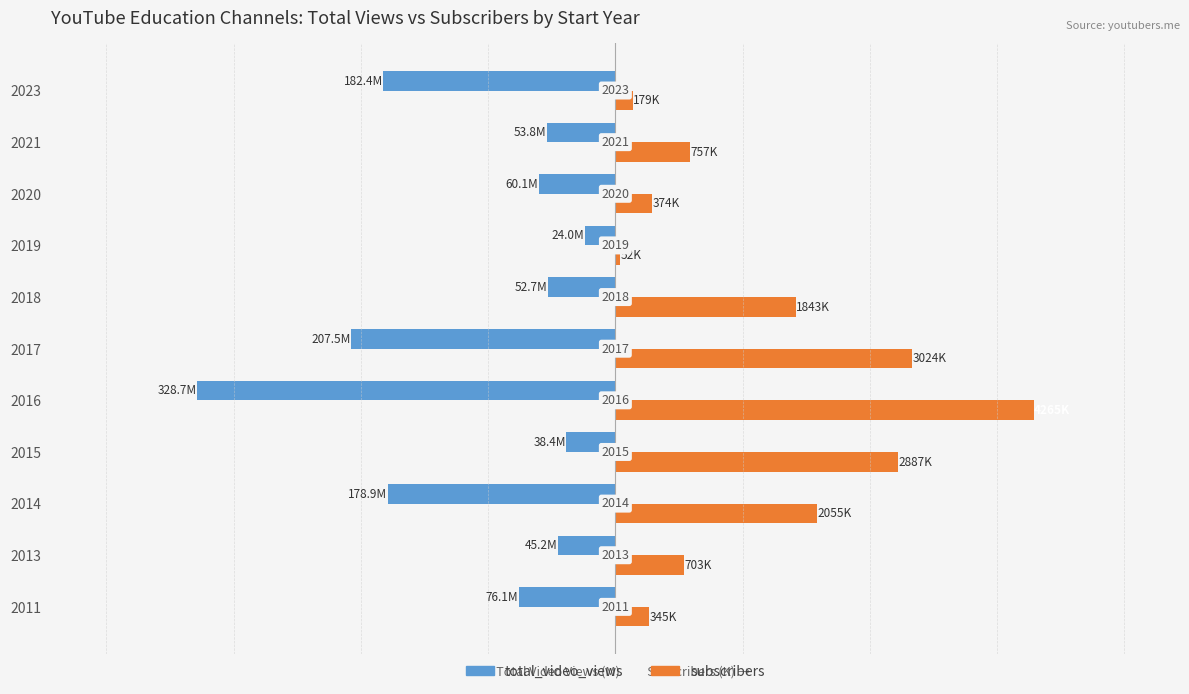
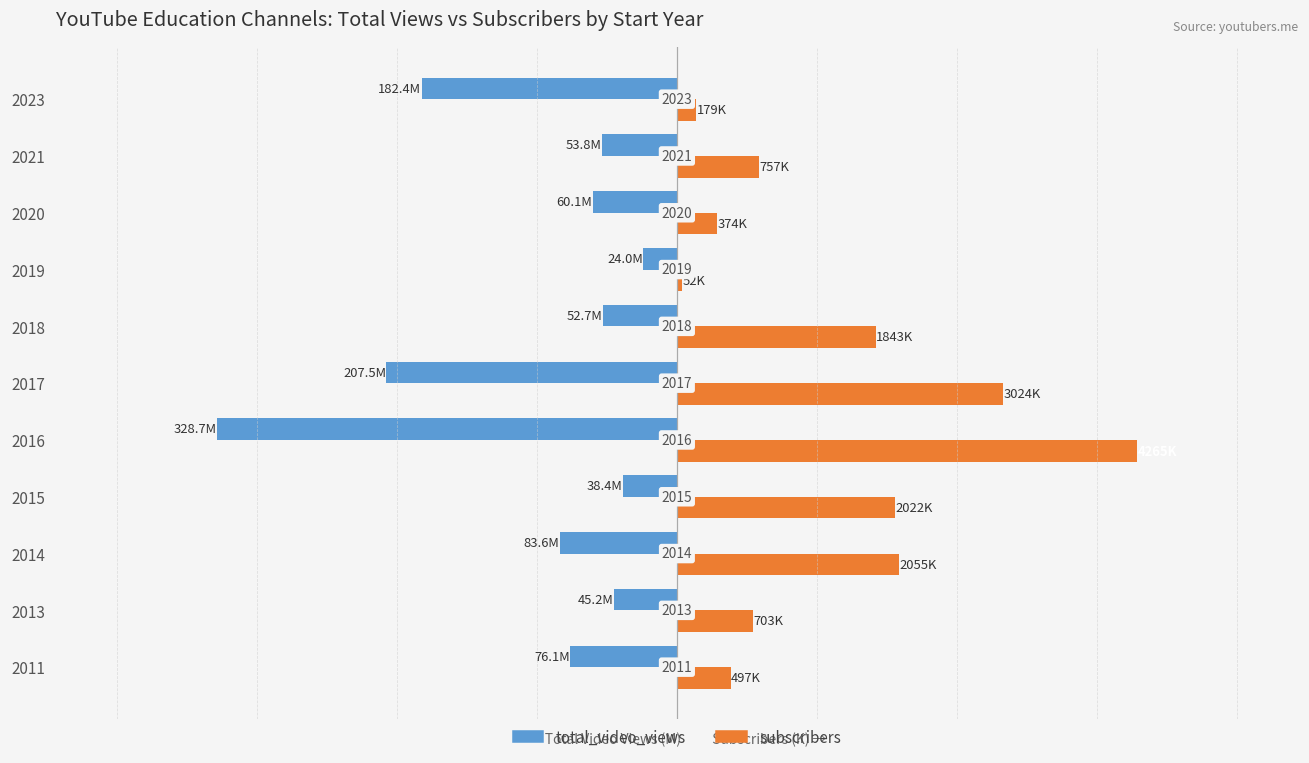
subscribers, 2015: 2887K -> 2022K
total_video_views, 2014: 178.9M -> 83.6M
subscribers, 2011: 345K -> 497K
